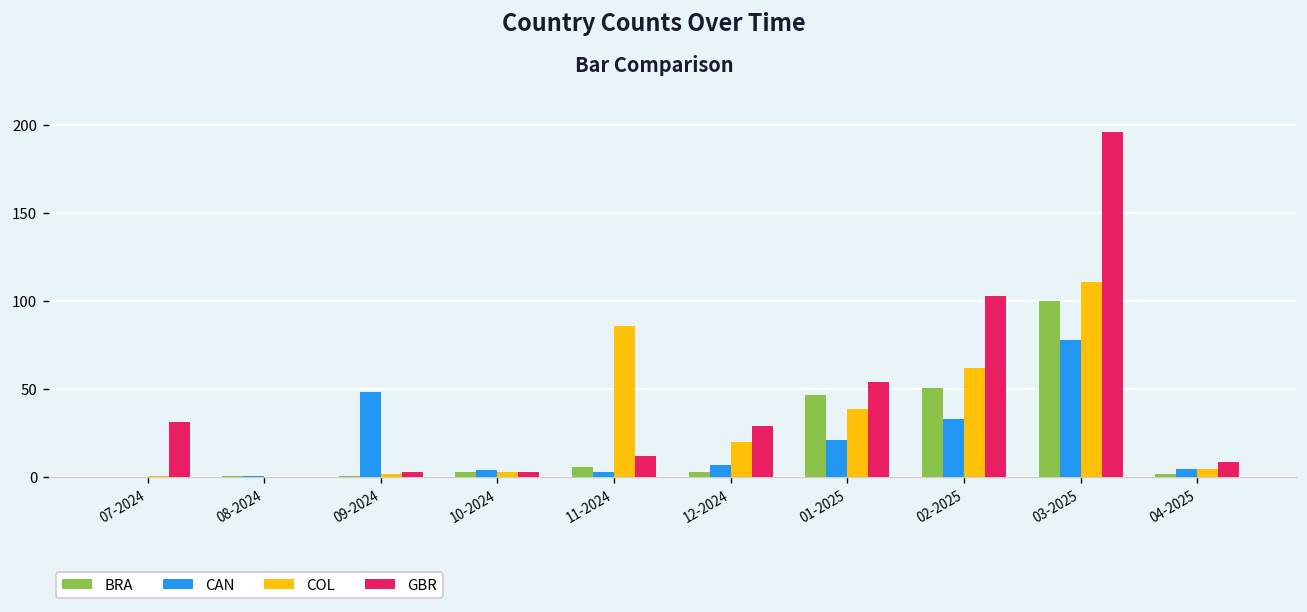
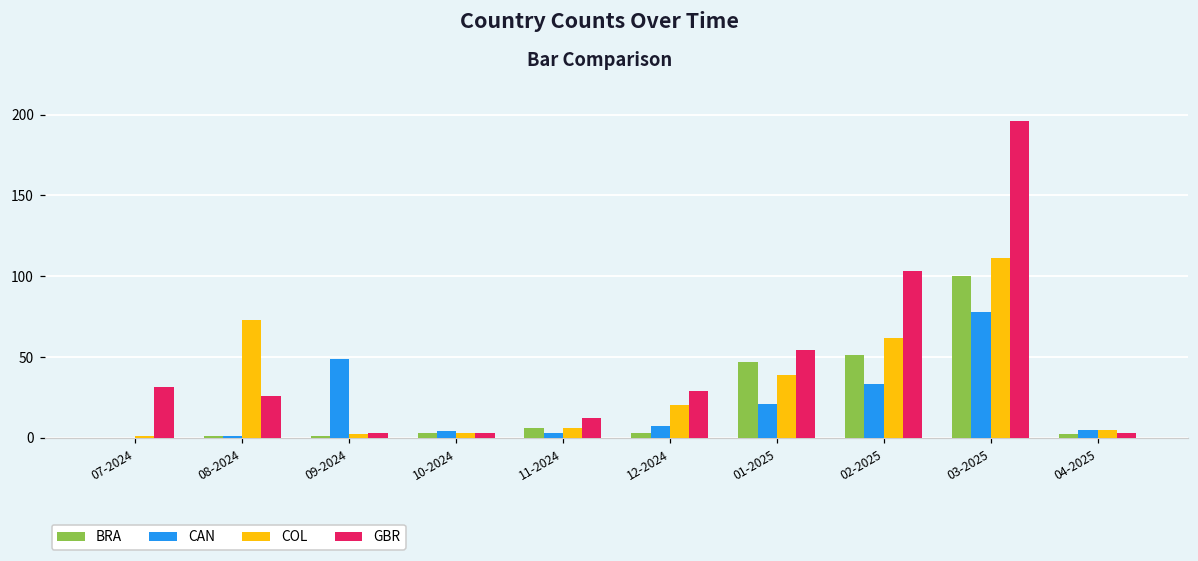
COL, 08-2024: 0 -> 73
GBR, 08-2024: 0 -> 26
COL, 11-2024: 86 -> 6
GBR, 04-2025: 9 -> 3
